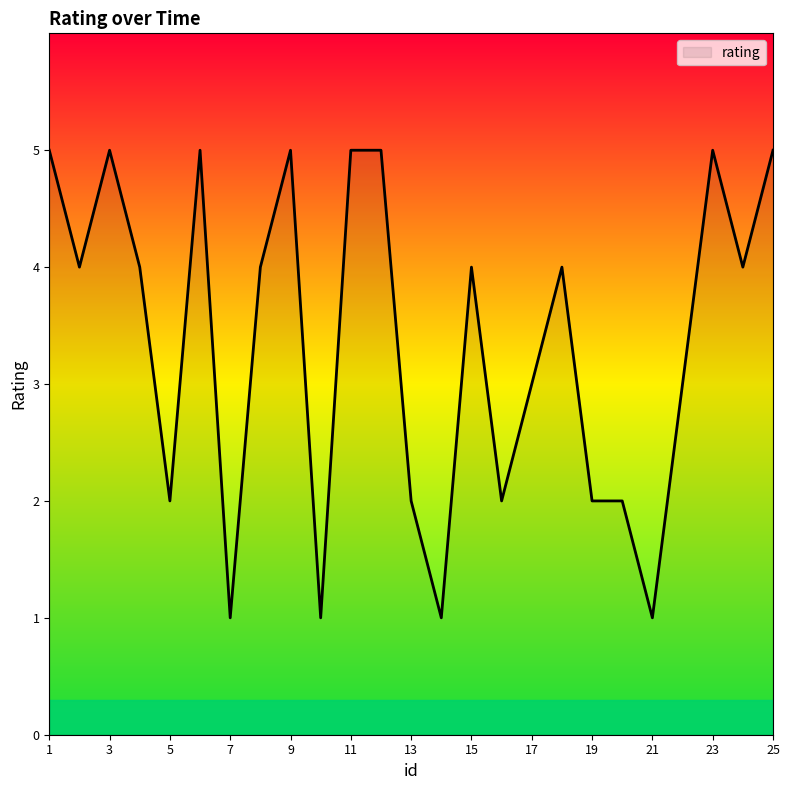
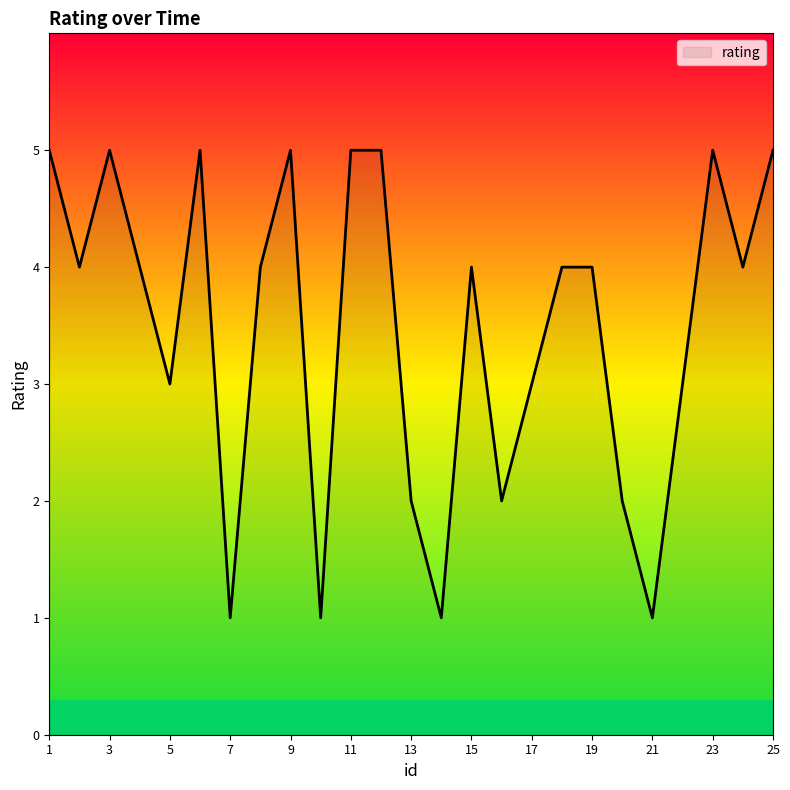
5: 2 -> 3
19: 2 -> 4
